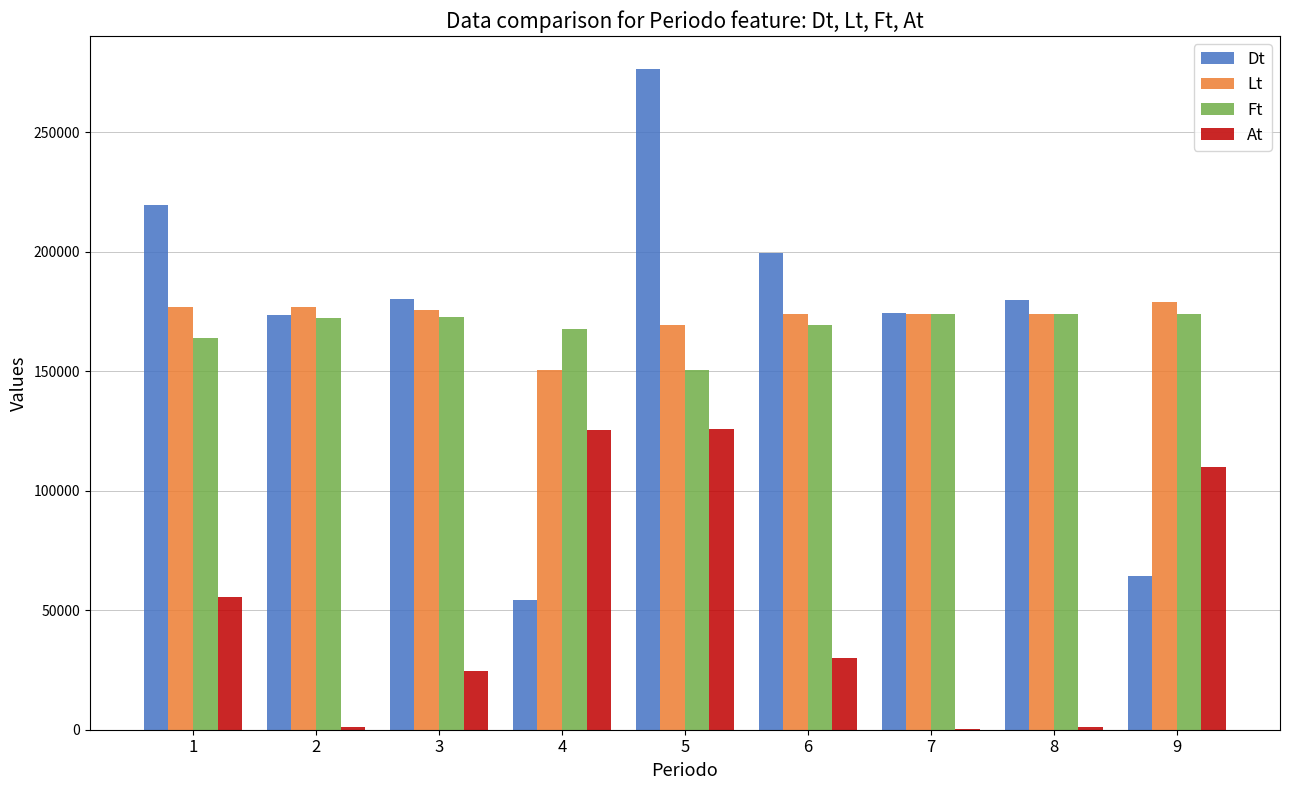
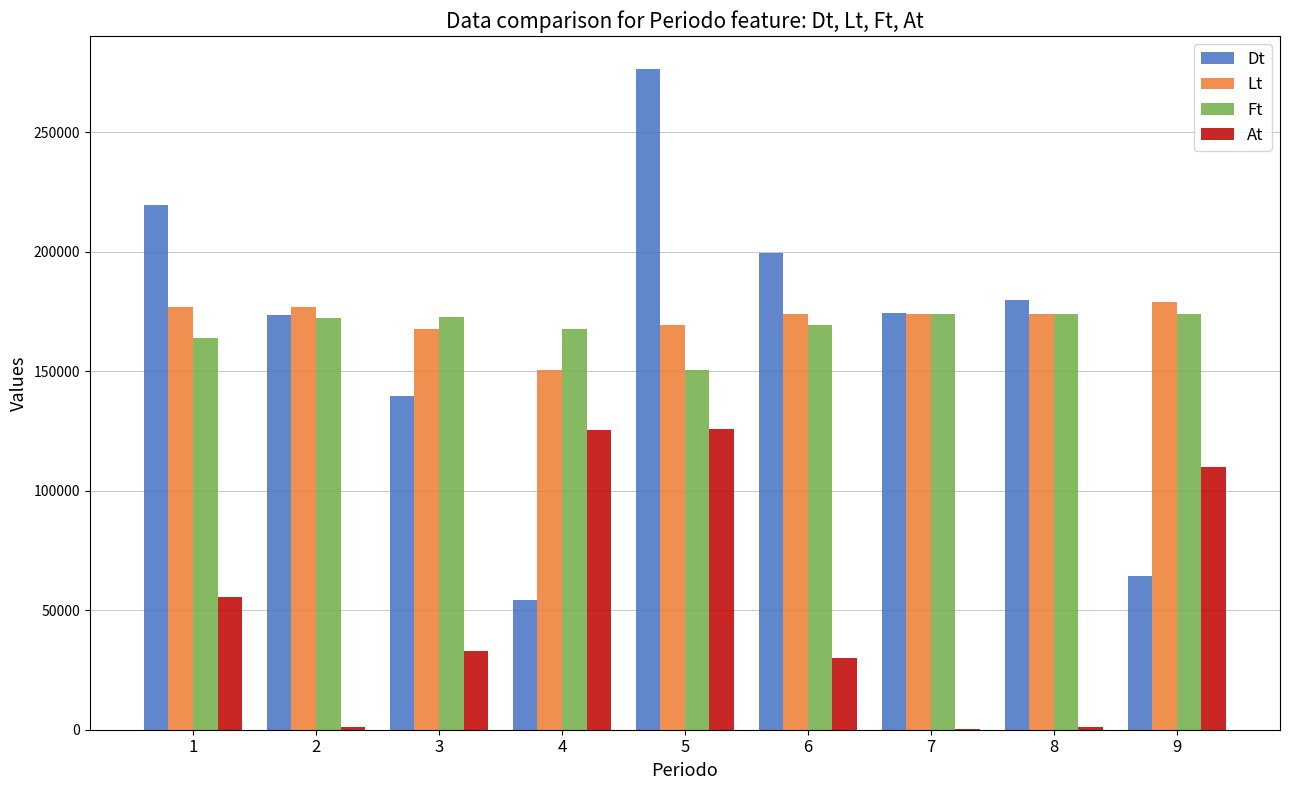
Dt, 3: 180000 -> 139000
Lt, 3: 176000 -> 168000
At, 3: 25000 -> 33000
